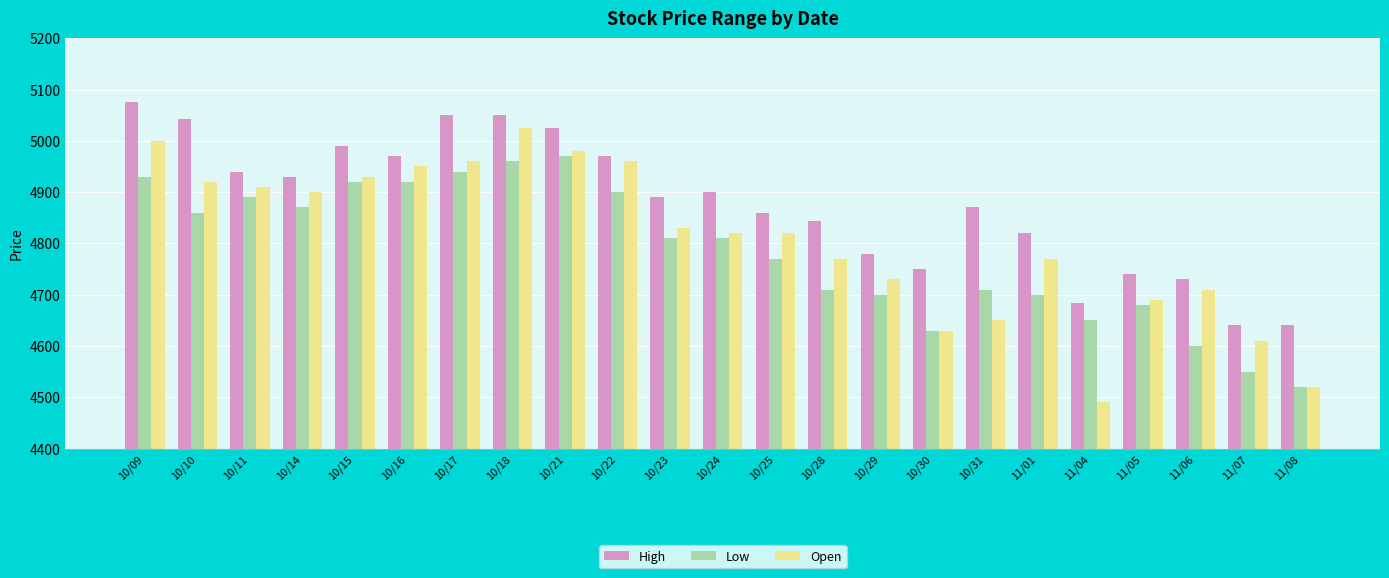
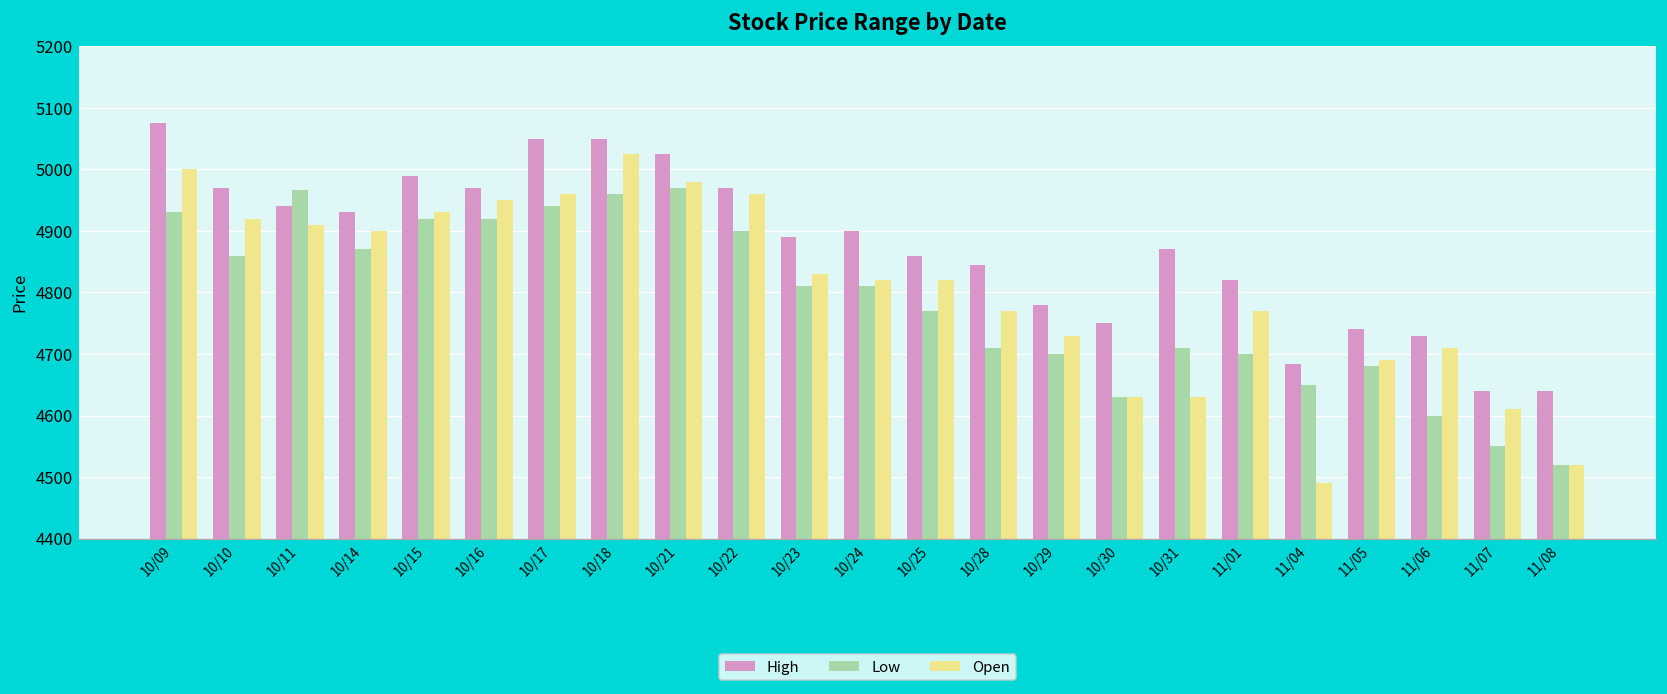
High, 10/10: 5040 -> 4970
Low, 10/11: 4890 -> 4970
Open, 10/31: 4650 -> 4630
